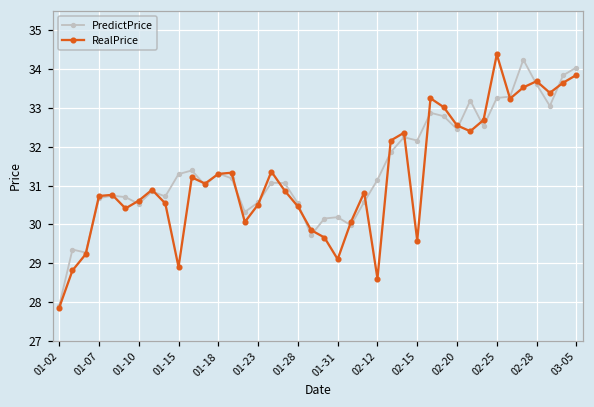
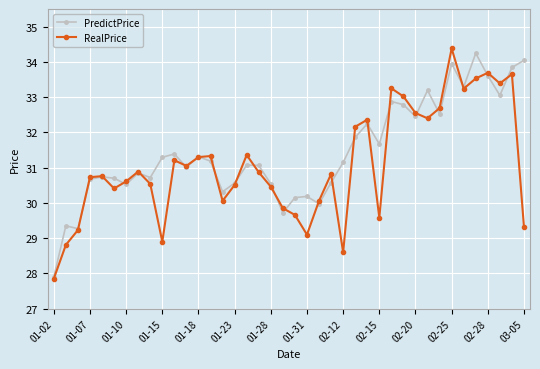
PredictPrice, 02-15: 32.2 -> 31.7
PredictPrice, 02-25: 33.3 -> 34.0
RealPrice, 03-05: 33.9 -> 29.3
